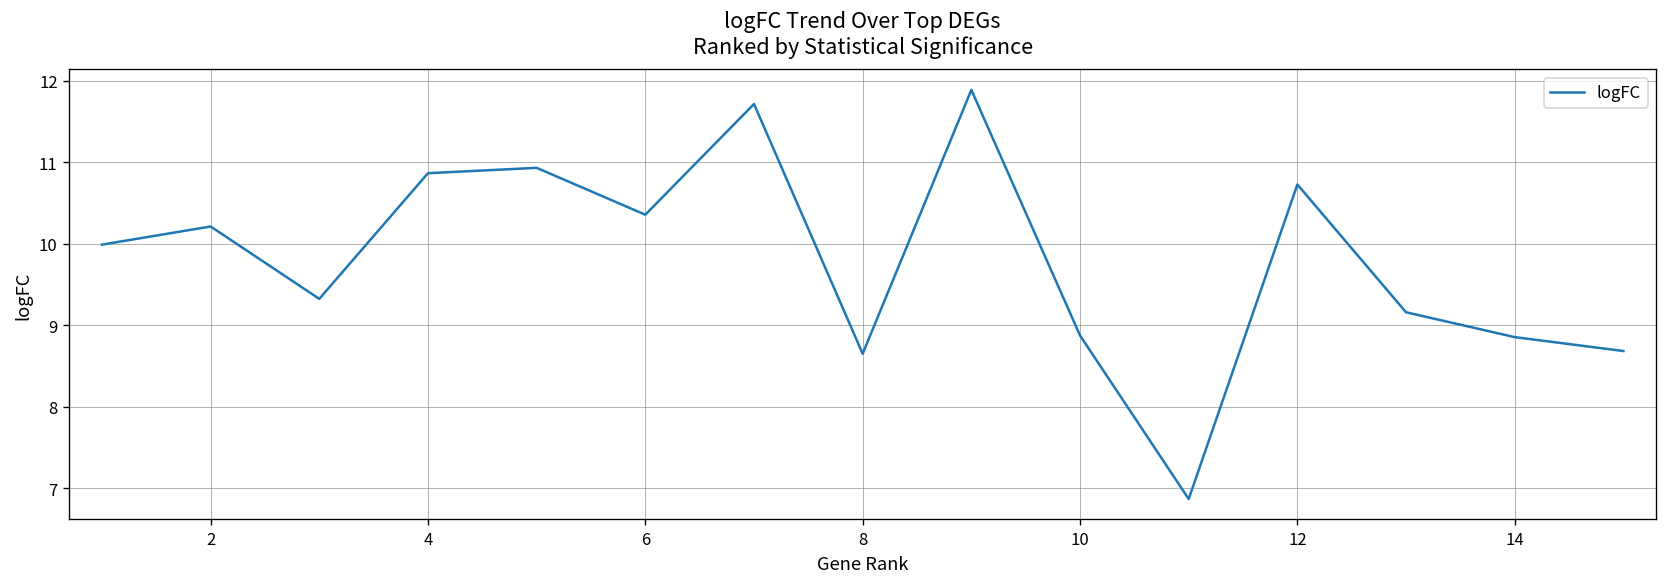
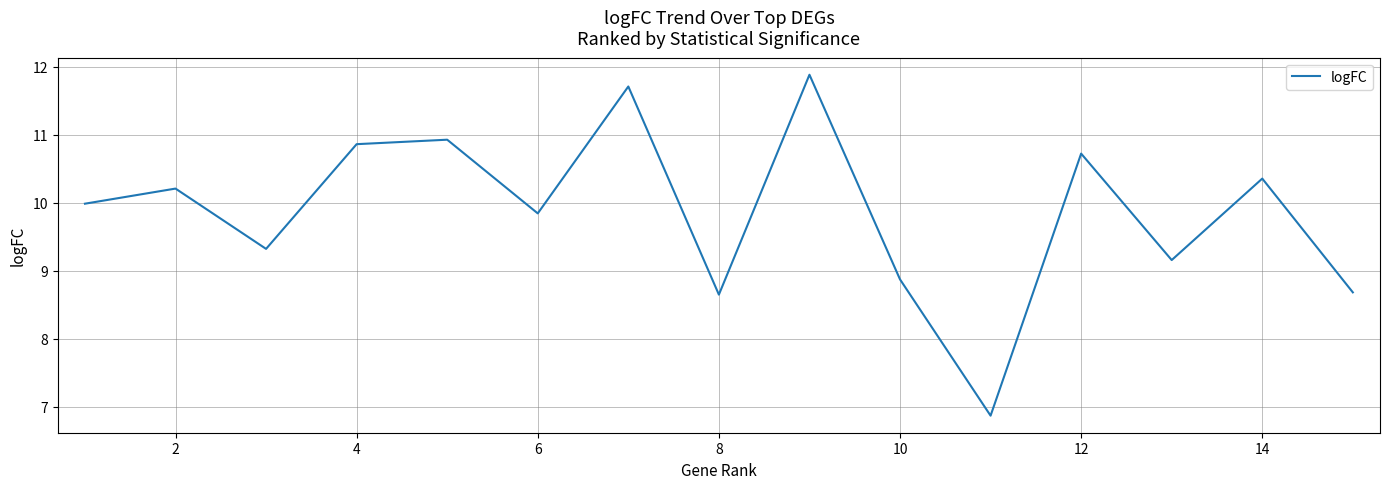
6: 10.4 -> 9.8
14: 8.9 -> 10.4
